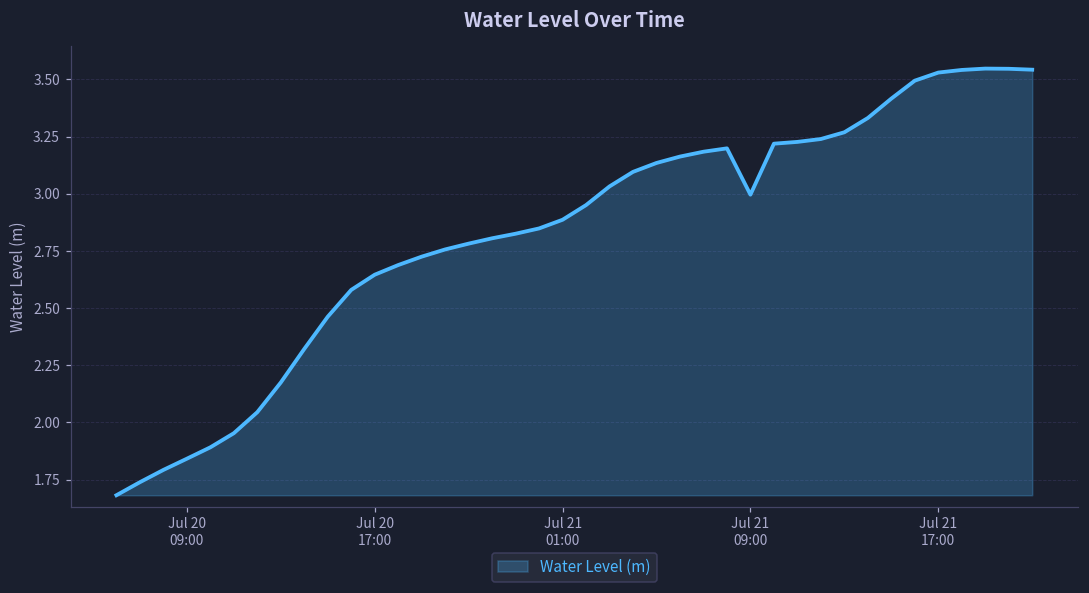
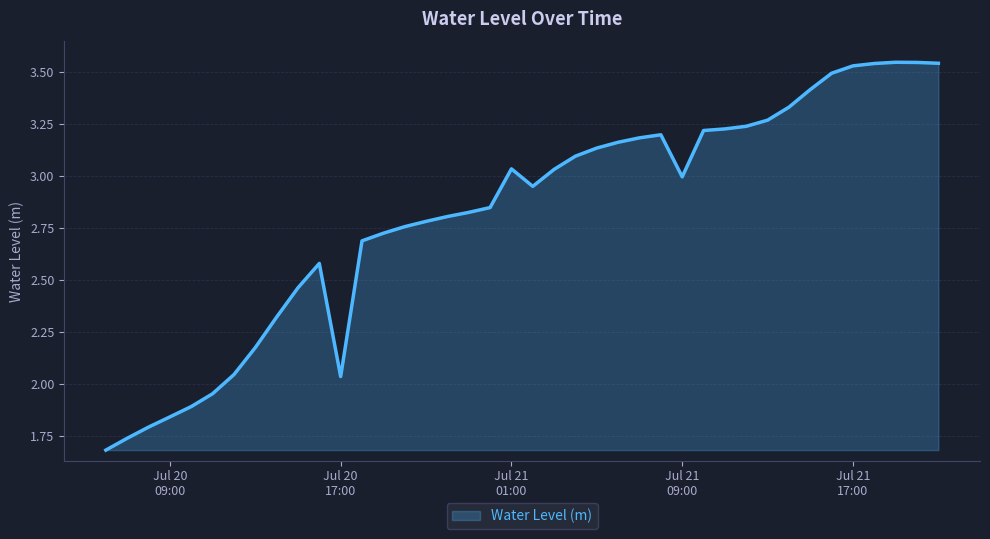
Jul 20 17:00: 2.65 -> 2.04
Jul 21 01:00: 2.89 -> 3.03
